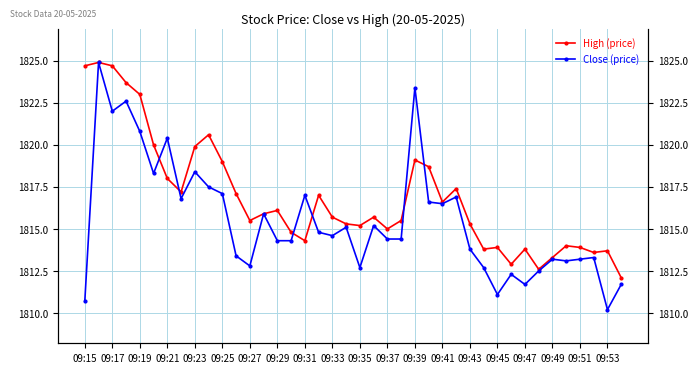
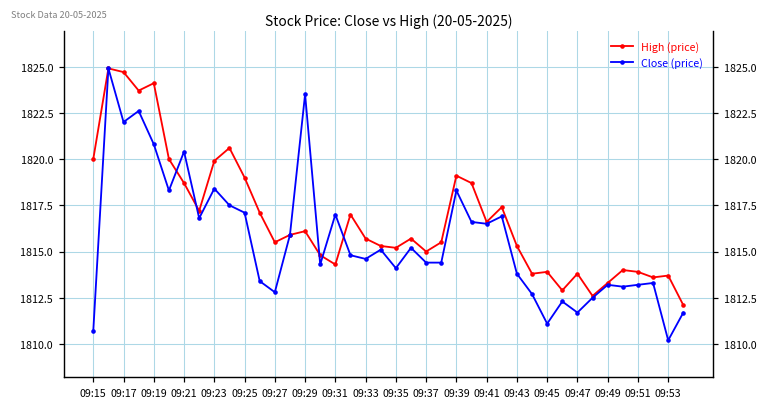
High (price), 09:15: 1824.7 -> 1820.0
High (price), 09:19: 1823.0 -> 1824.1
High (price), 09:21: 1818.0 -> 1818.7
Close (price), 09:29: 1814.3 -> 1823.5
Close (price), 09:35: 1812.7 -> 1814.1
Close (price), 09:39: 1823.4 -> 1818.3
